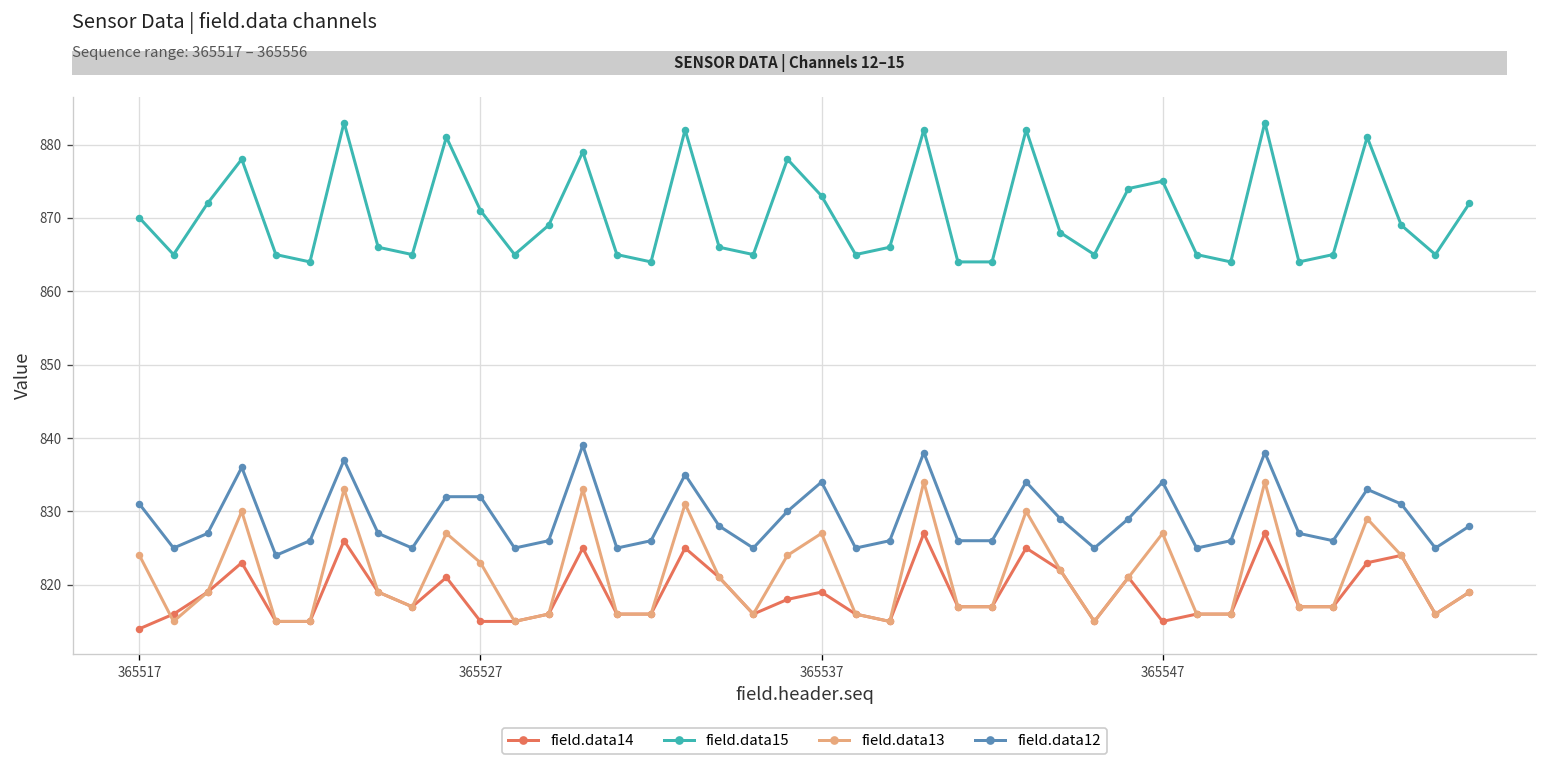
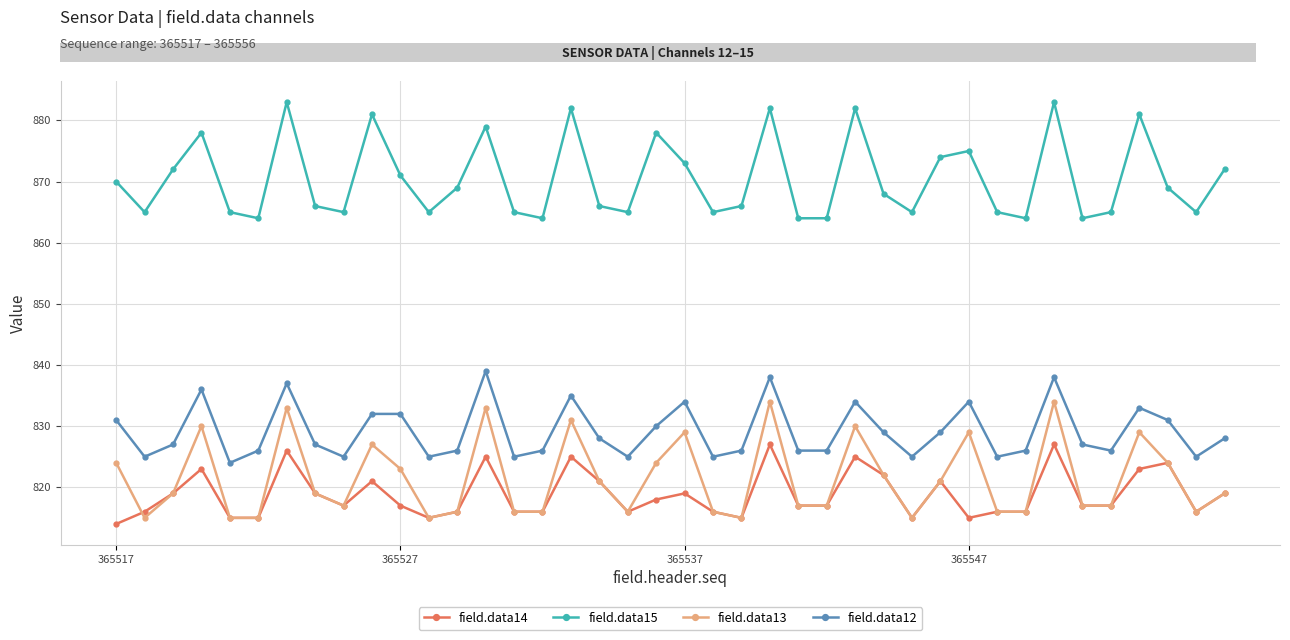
field.data14, 365527: 815 -> 817
field.data13, 365537: 827 -> 829
field.data13, 365547: 827 -> 829
